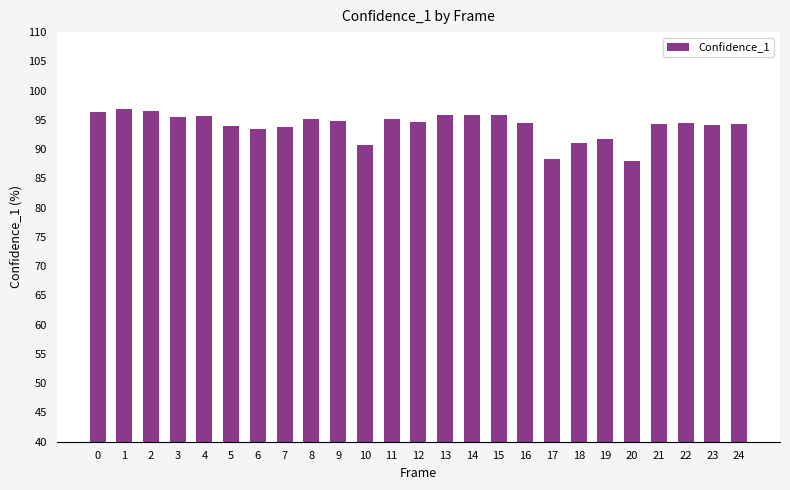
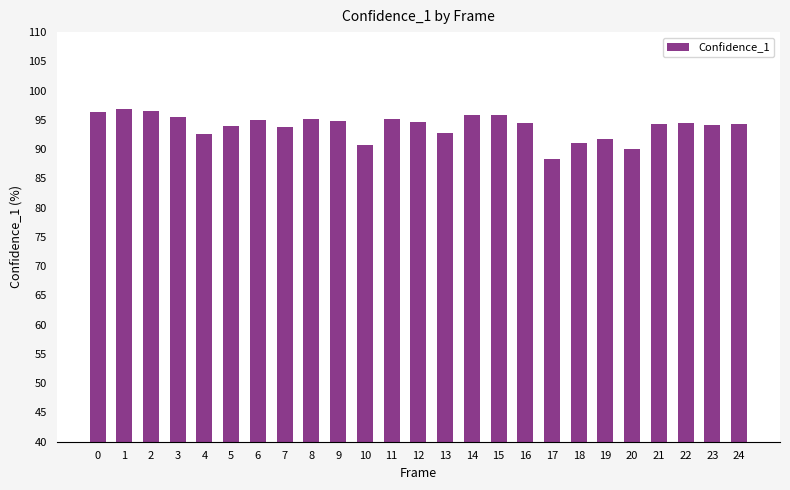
4: 96 -> 93
6: 93 -> 95
13: 96 -> 93
20: 88 -> 90
